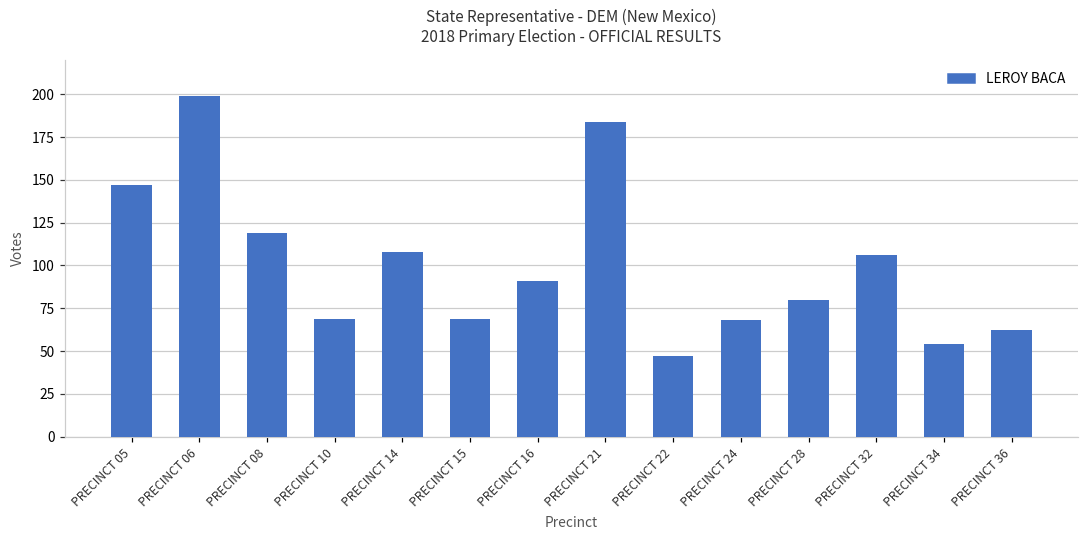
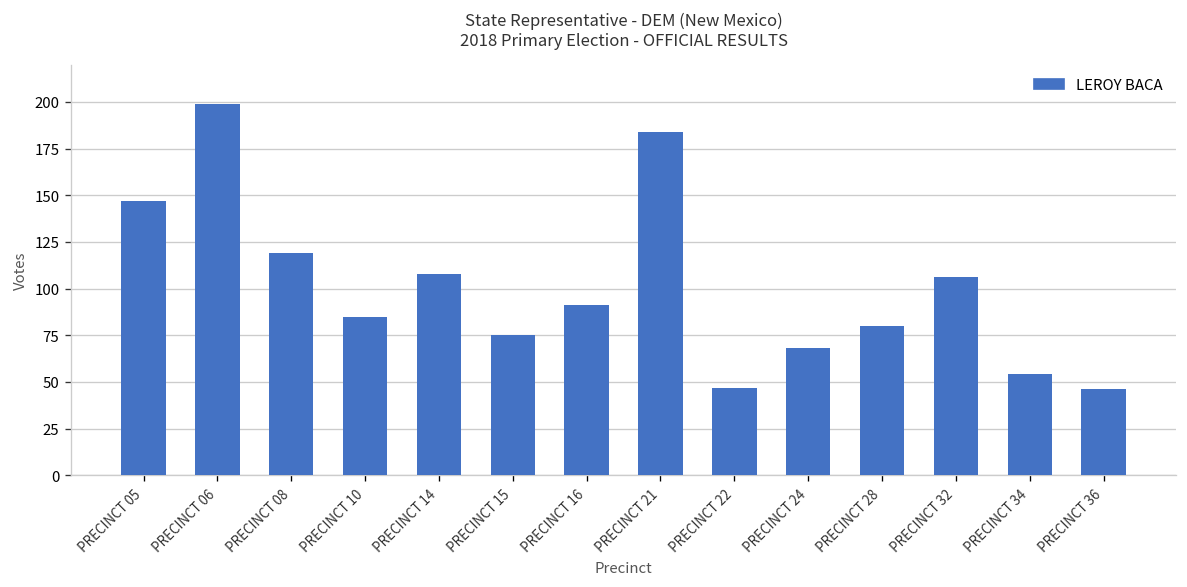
PRECINCT 10: 69 -> 85
PRECINCT 15: 69 -> 75
PRECINCT 36: 62 -> 46
